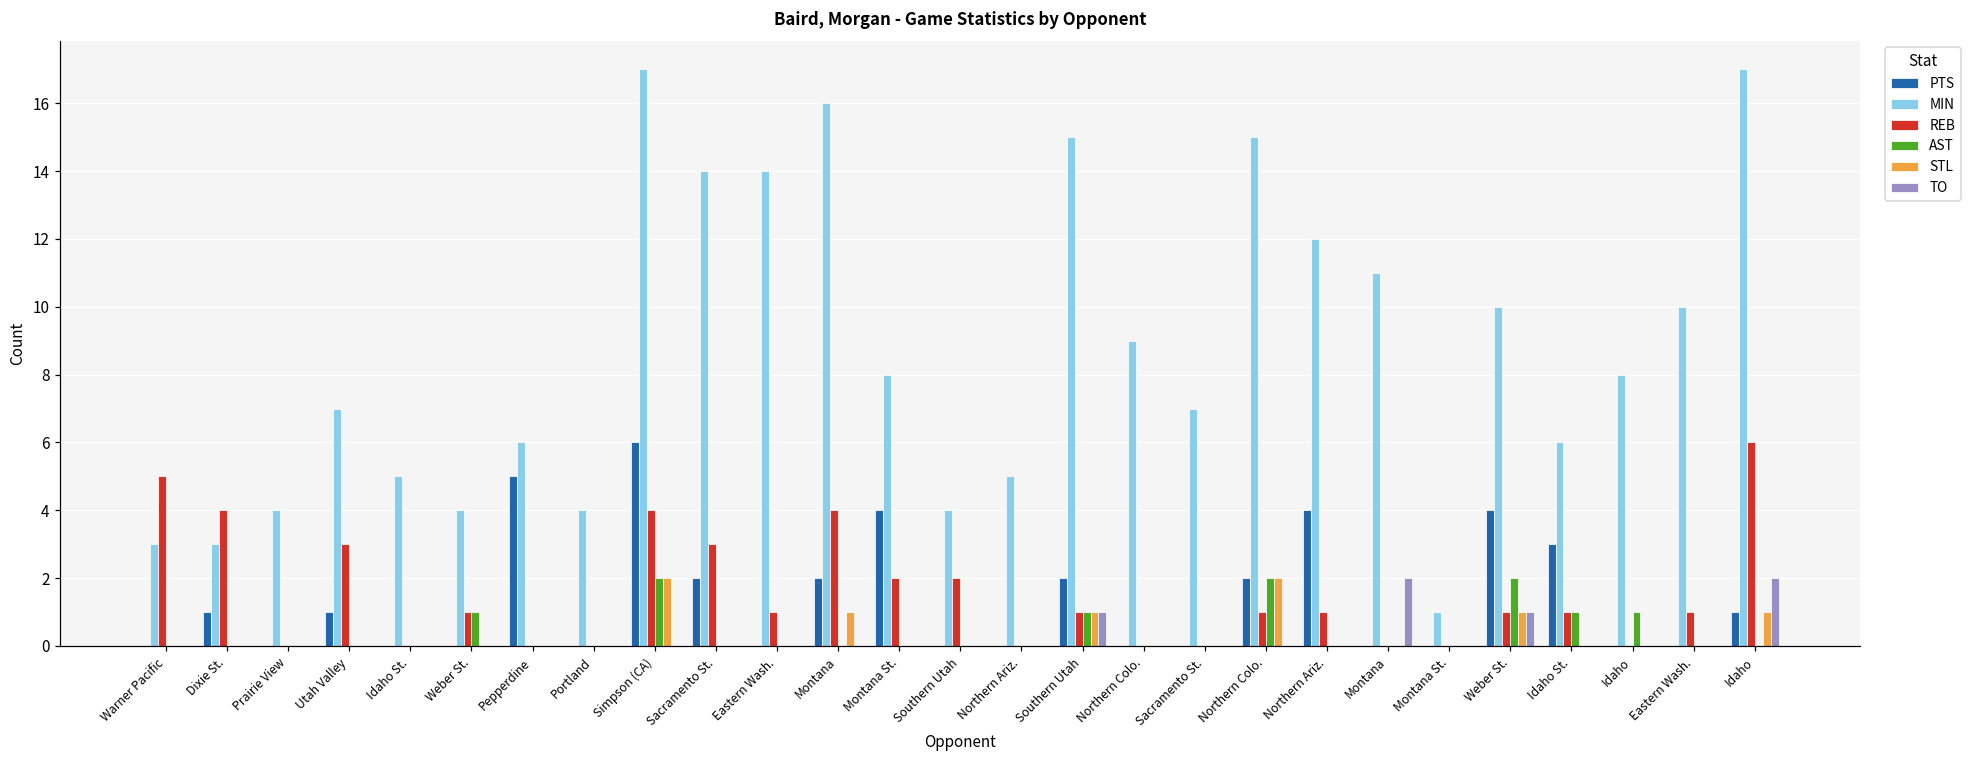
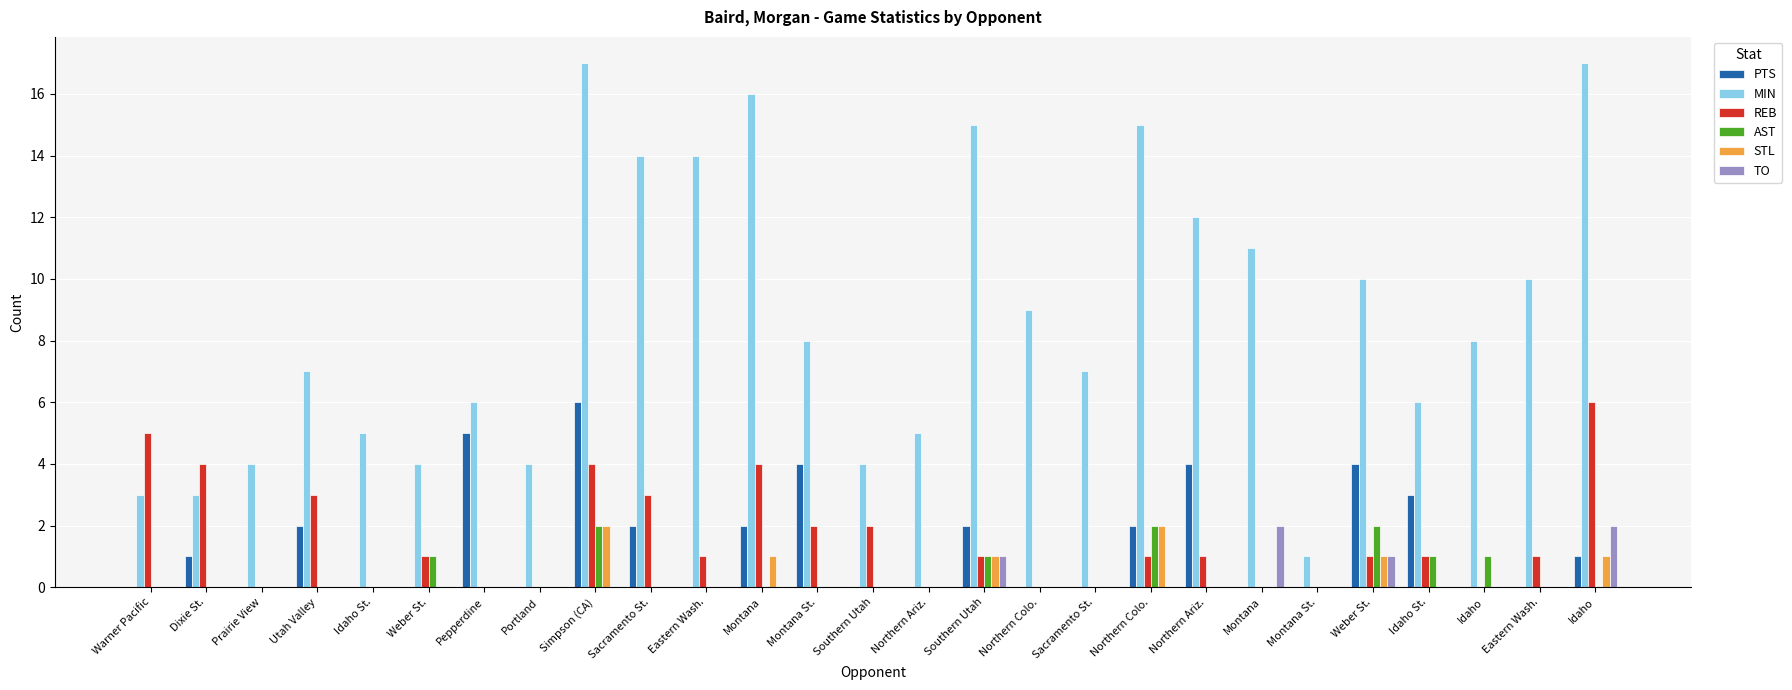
PTS, Utah Valley: 1 -> 2
